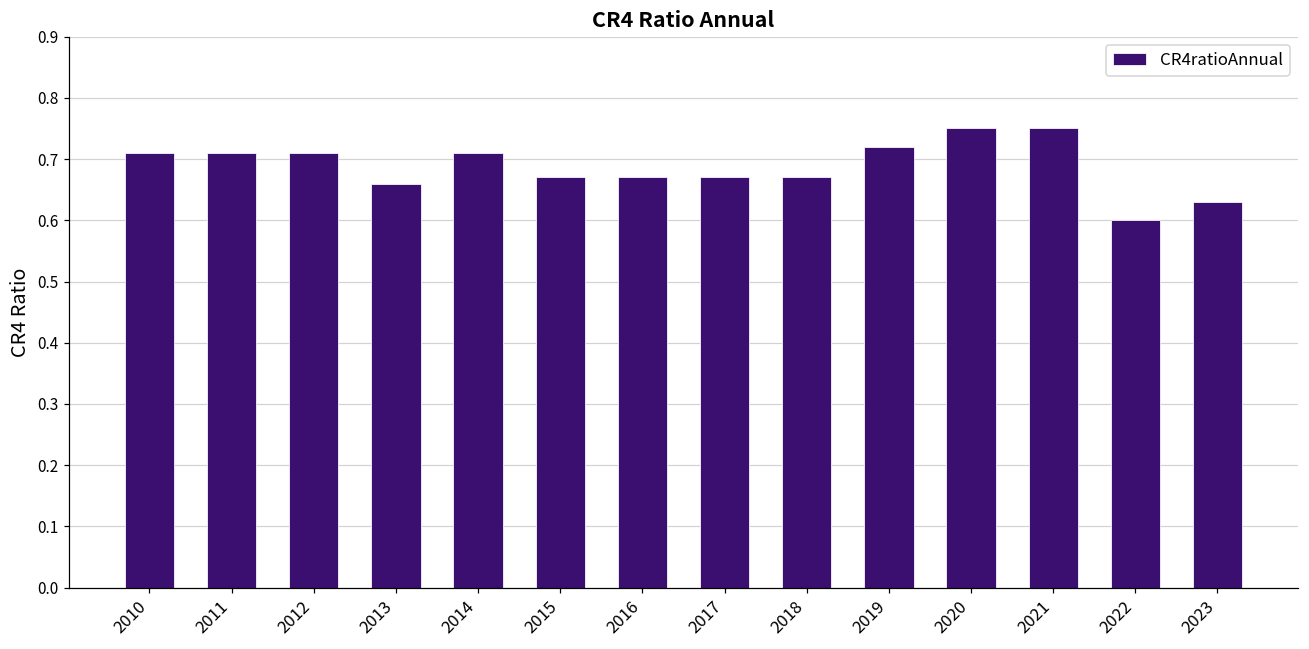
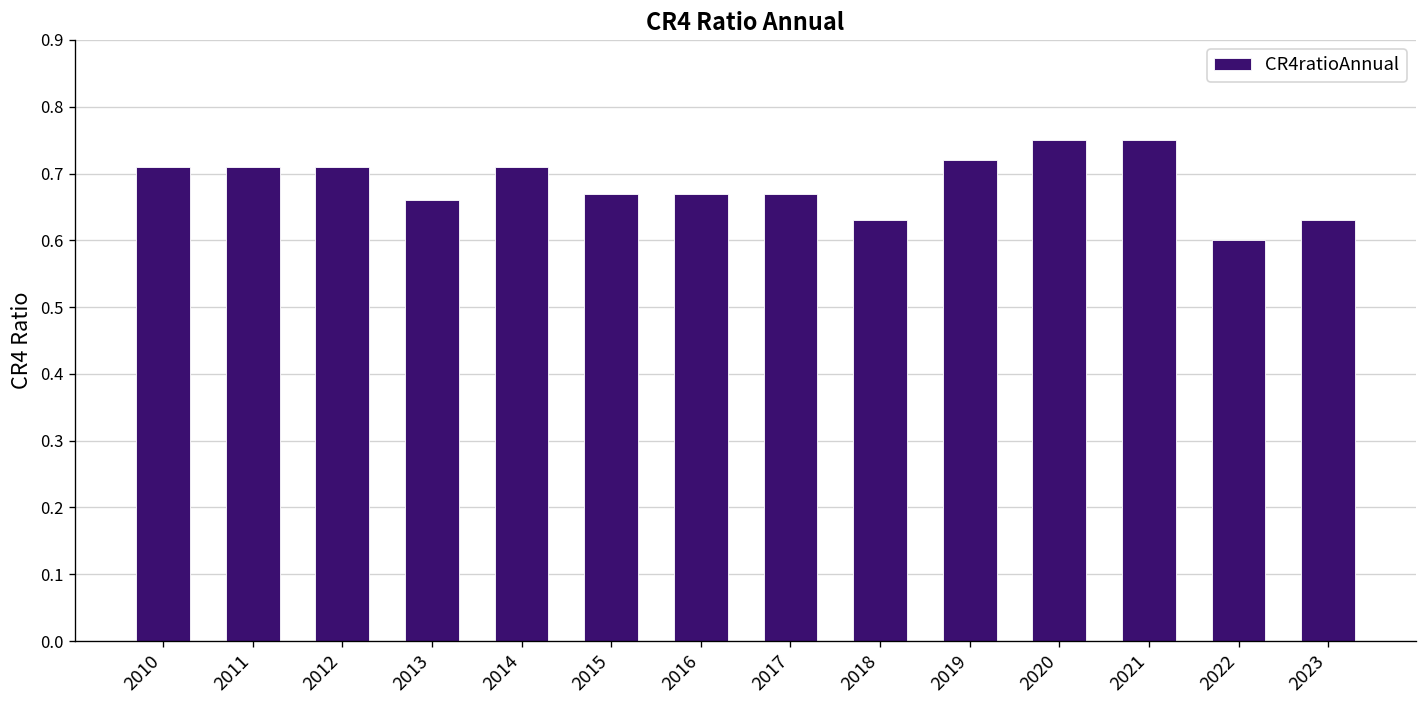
2018: 0.67 -> 0.63
